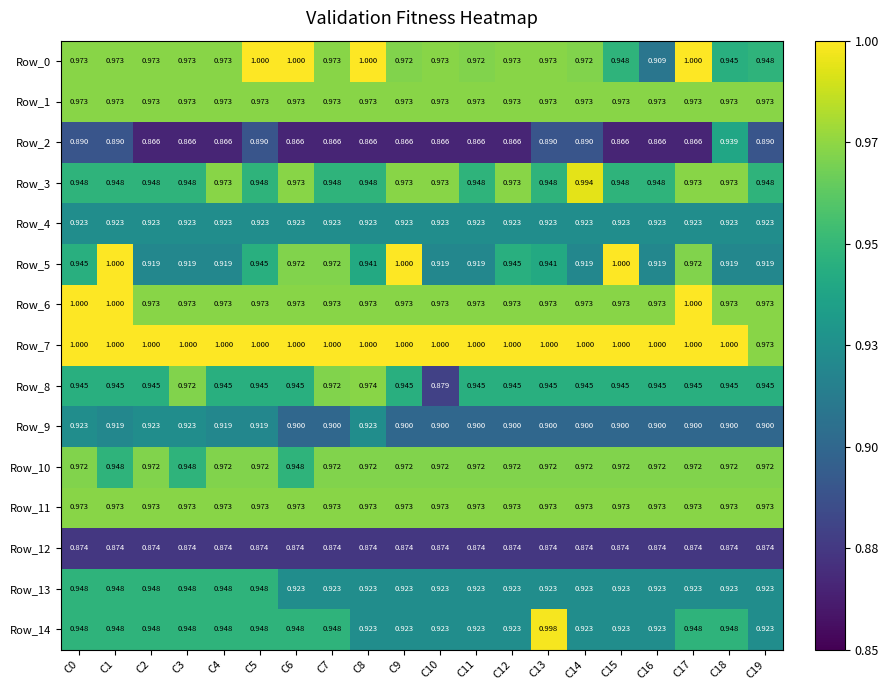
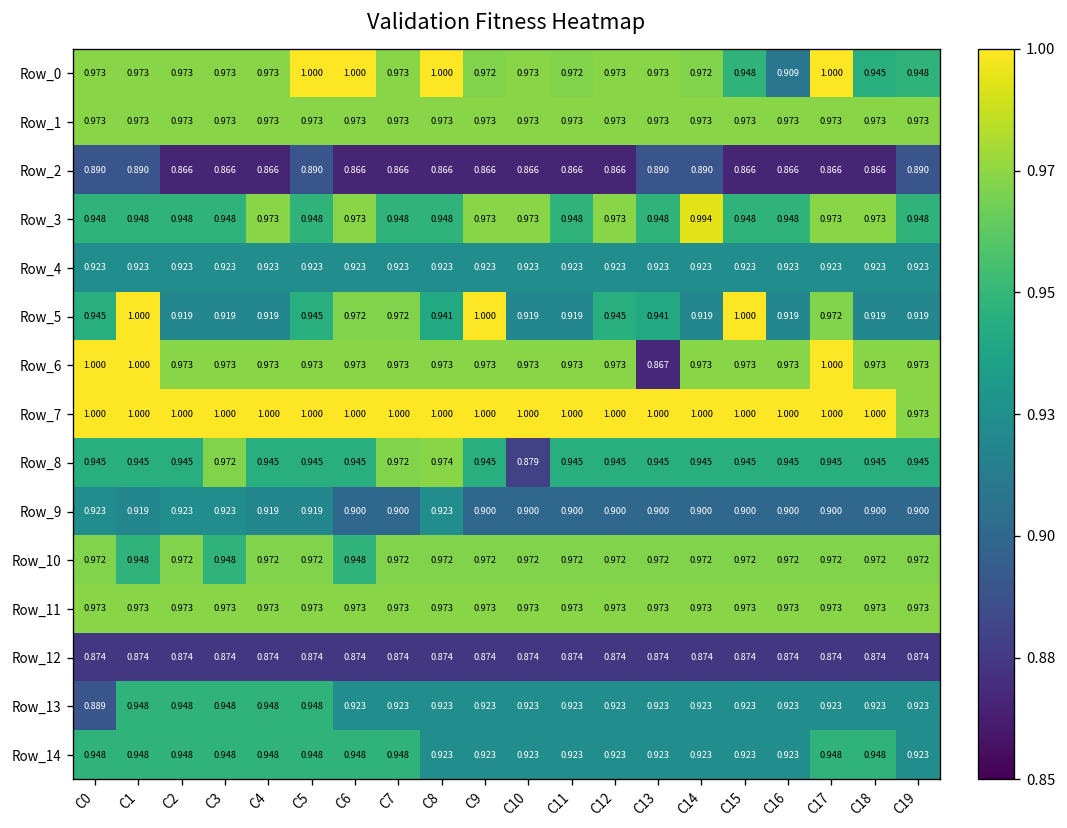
Row_2, C18: 0.939 -> 0.866
Row_6, C13: 0.973 -> 0.867
Row_13, C0: 0.948 -> 0.889
Row_14, C13: 0.998 -> 0.923
